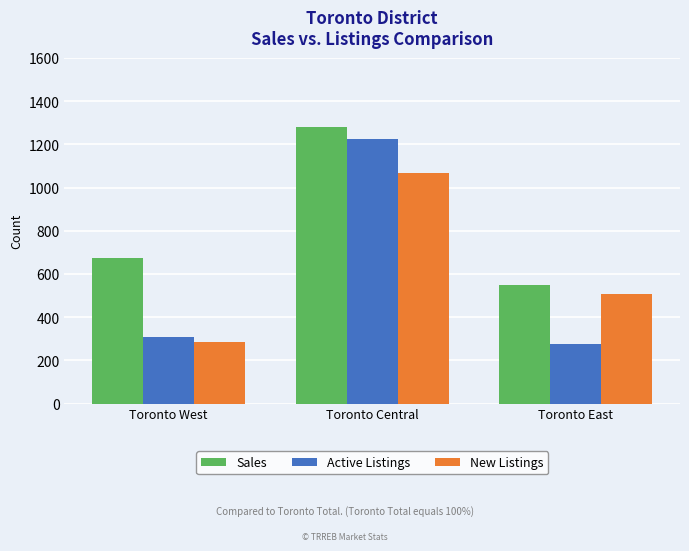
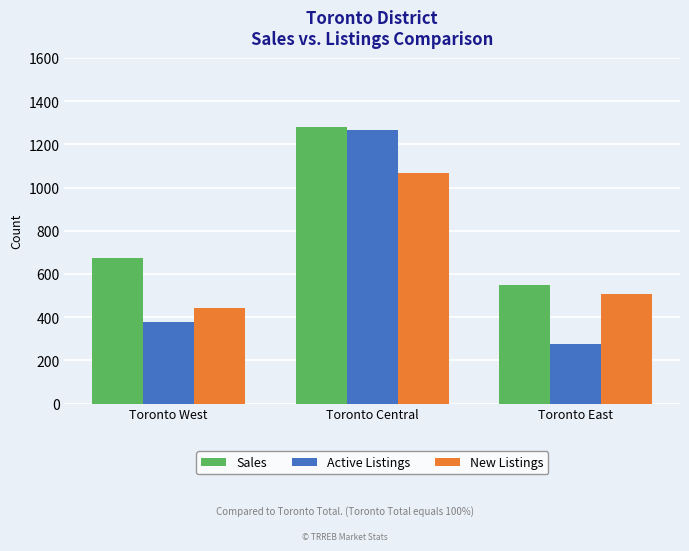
Active Listings, Toronto West: 310 -> 380
New Listings, Toronto West: 290 -> 440
Active Listings, Toronto Central: 1230 -> 1270
